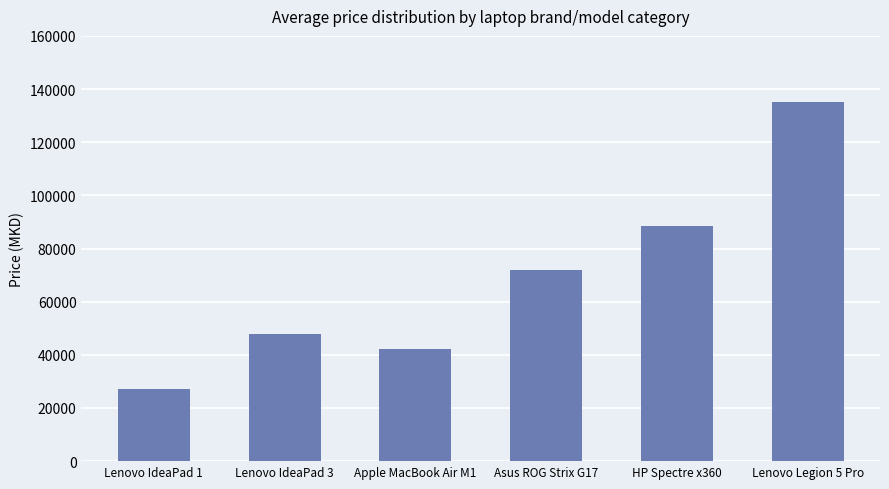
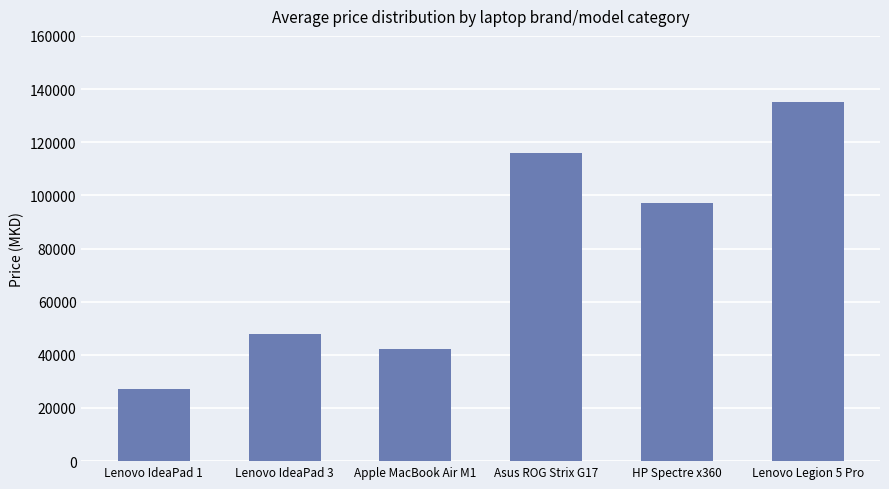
Asus ROG Strix G17: 72000 -> 116000
HP Spectre x360: 88000 -> 97000
